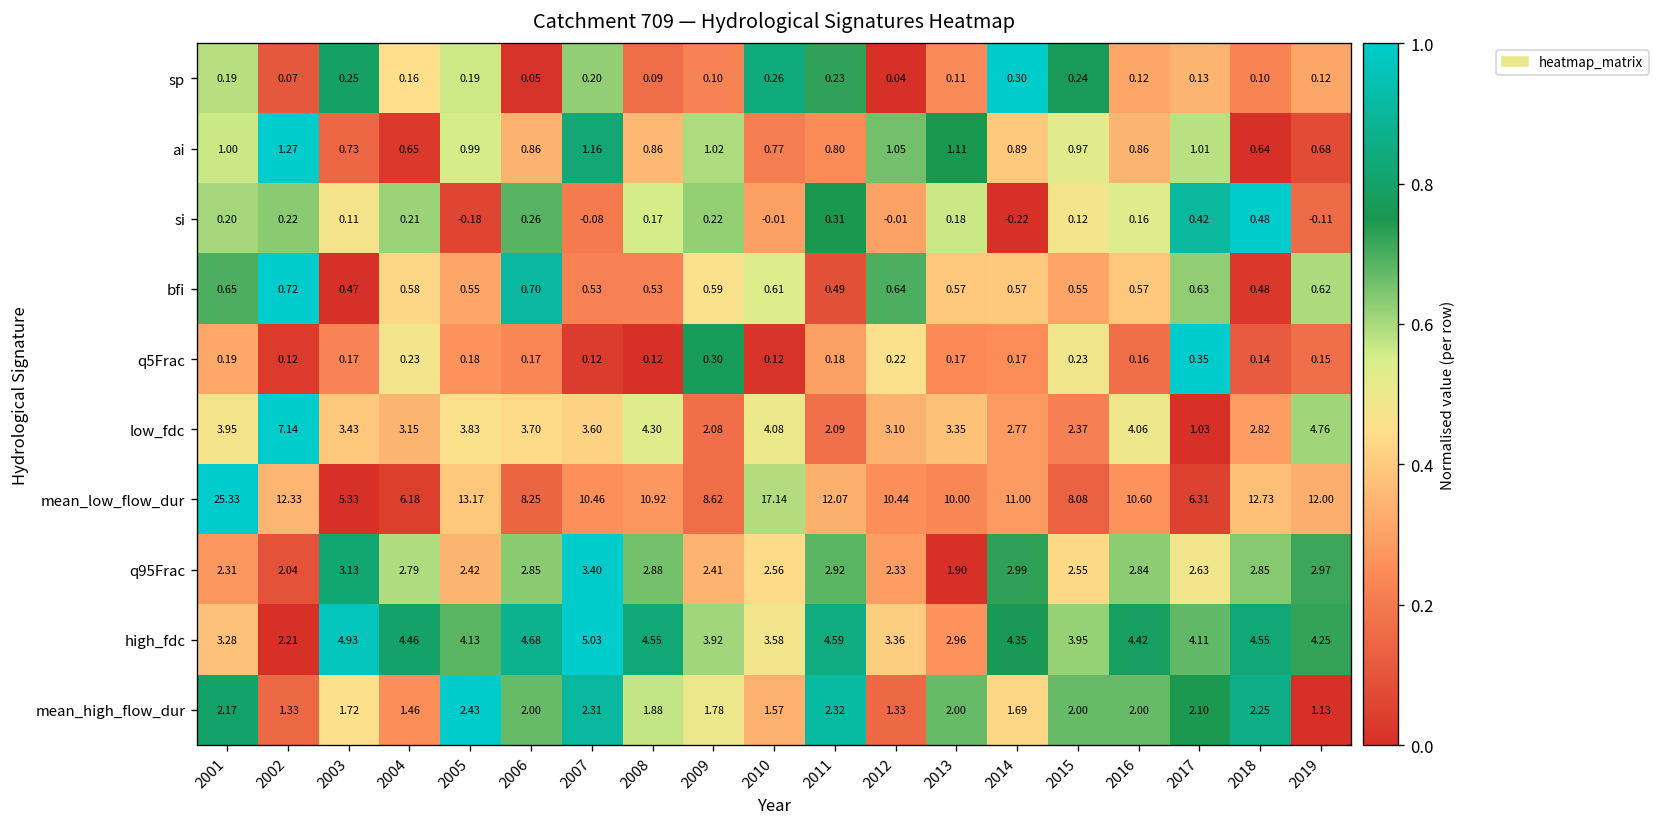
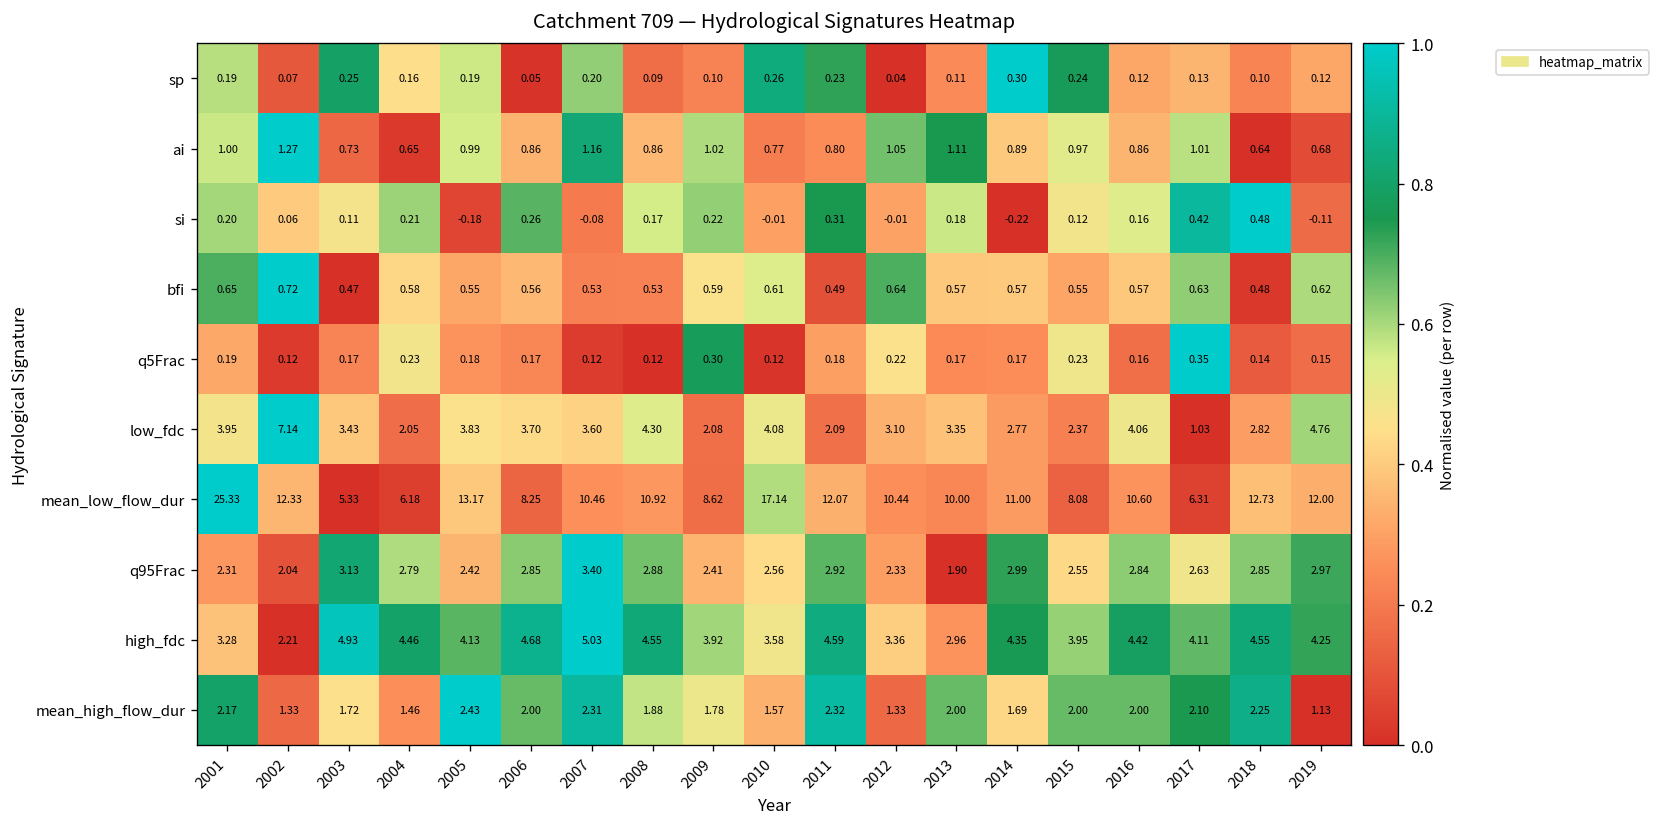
si, 2002: 0.22 -> 0.06
bfi, 2006: 0.70 -> 0.56
low_fdc, 2004: 3.15 -> 2.05
